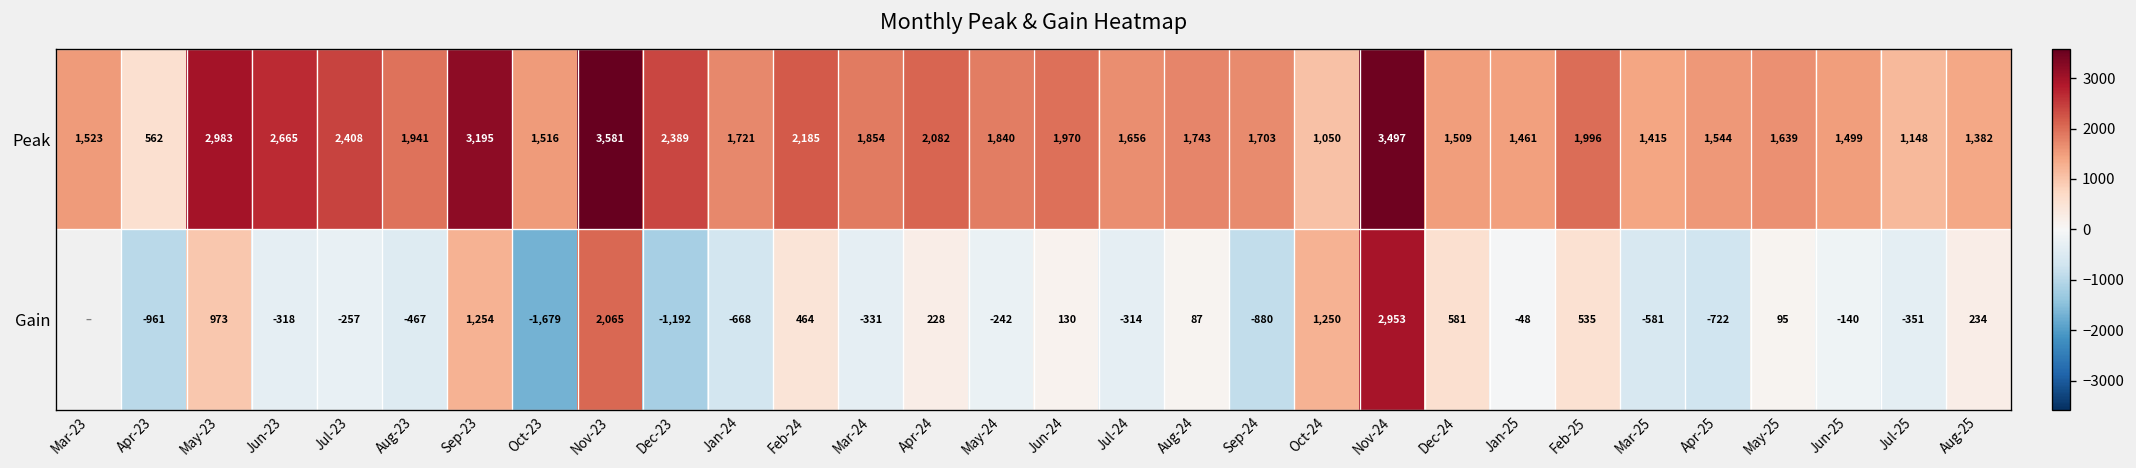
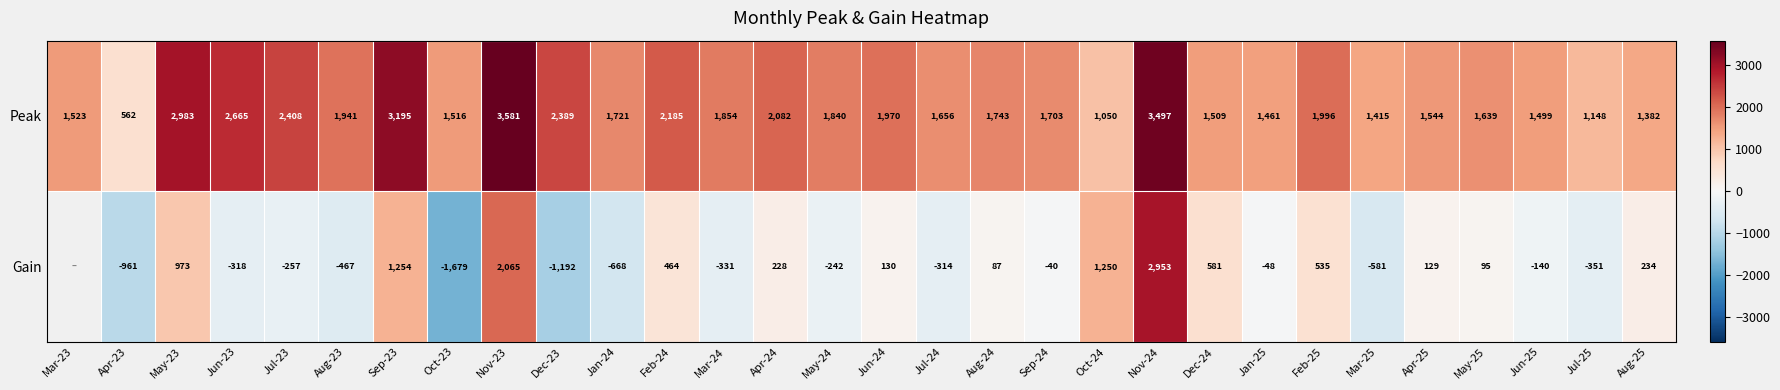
Gain, Sep-24: -880 -> -40
Gain, Apr-25: -722 -> 129
